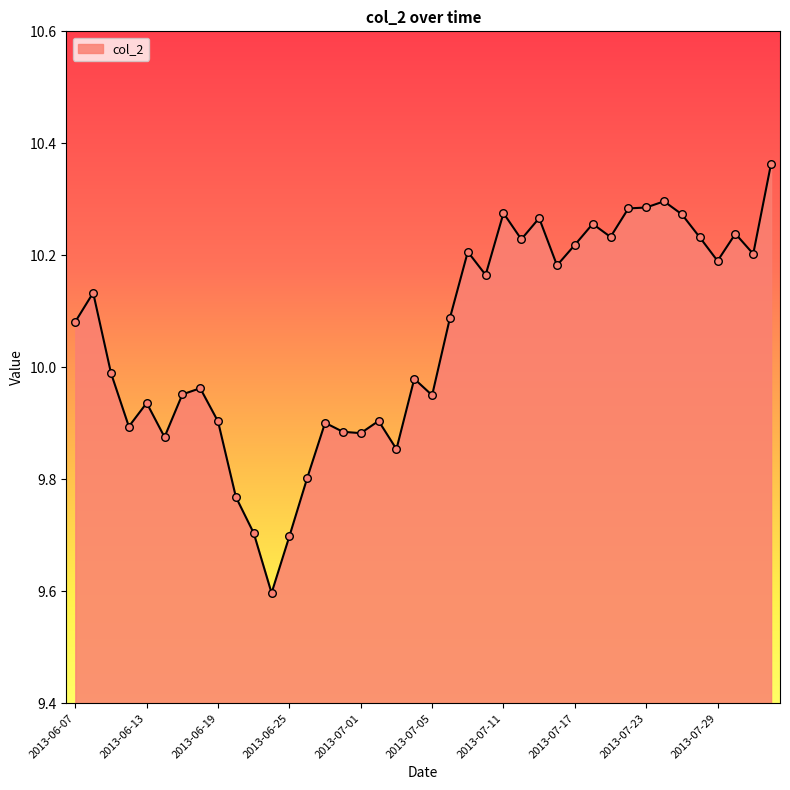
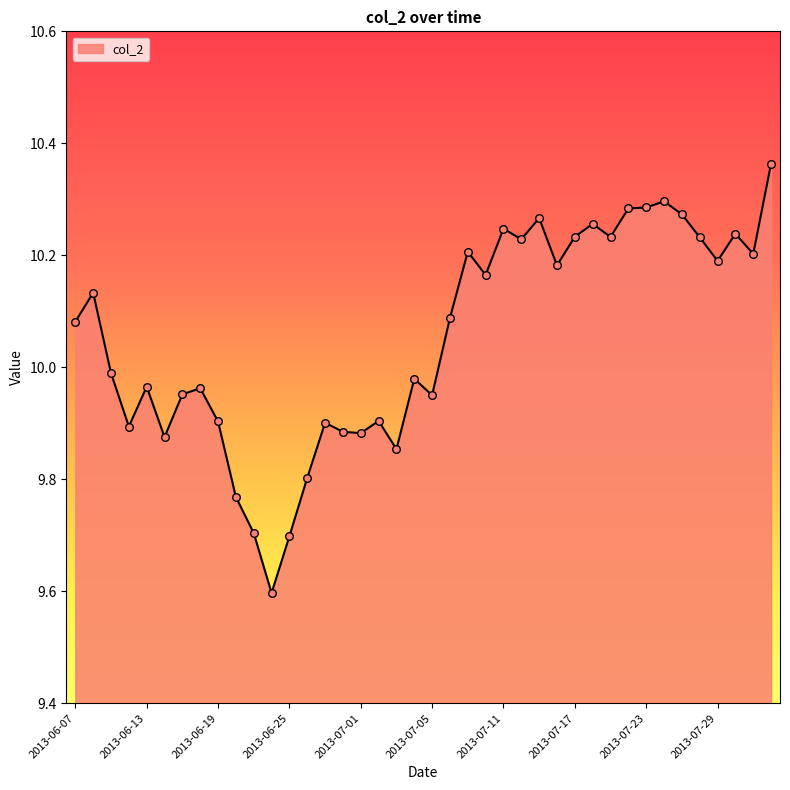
2013-06-13: 9.94 -> 9.97
2013-07-11: 10.28 -> 10.25
2013-07-17: 10.22 -> 10.23
